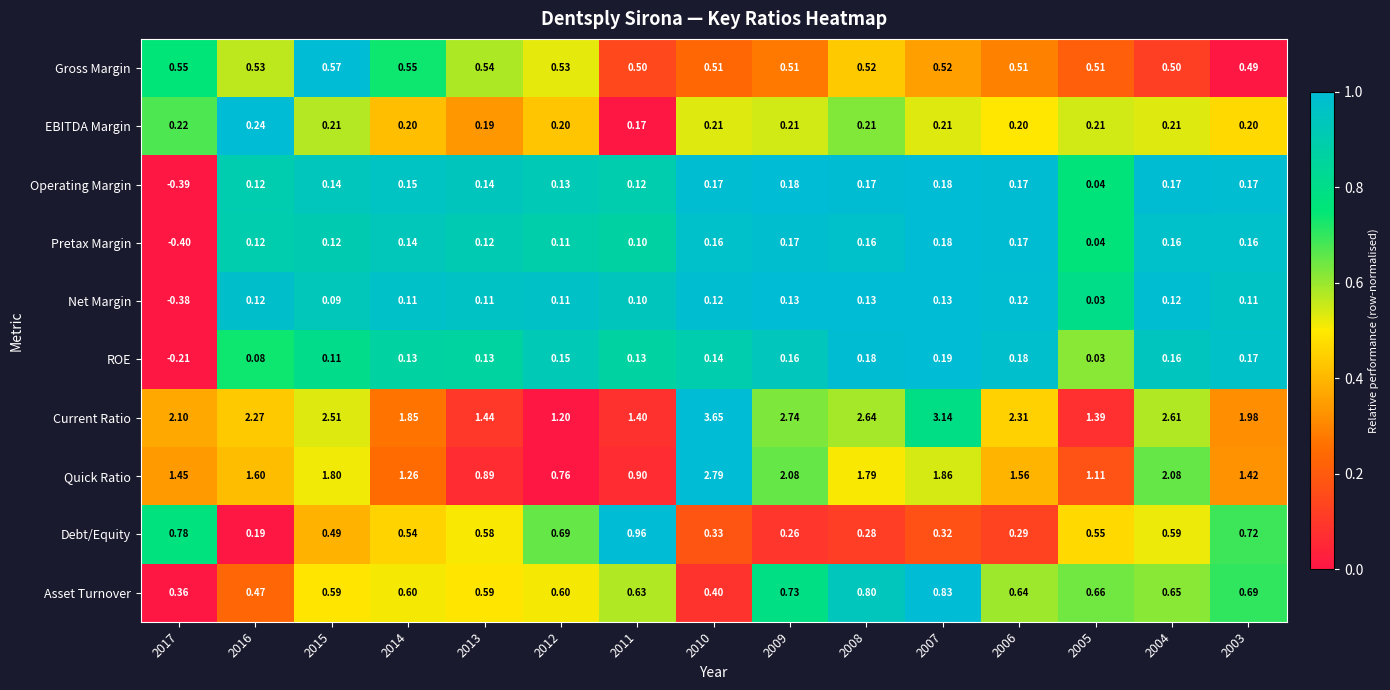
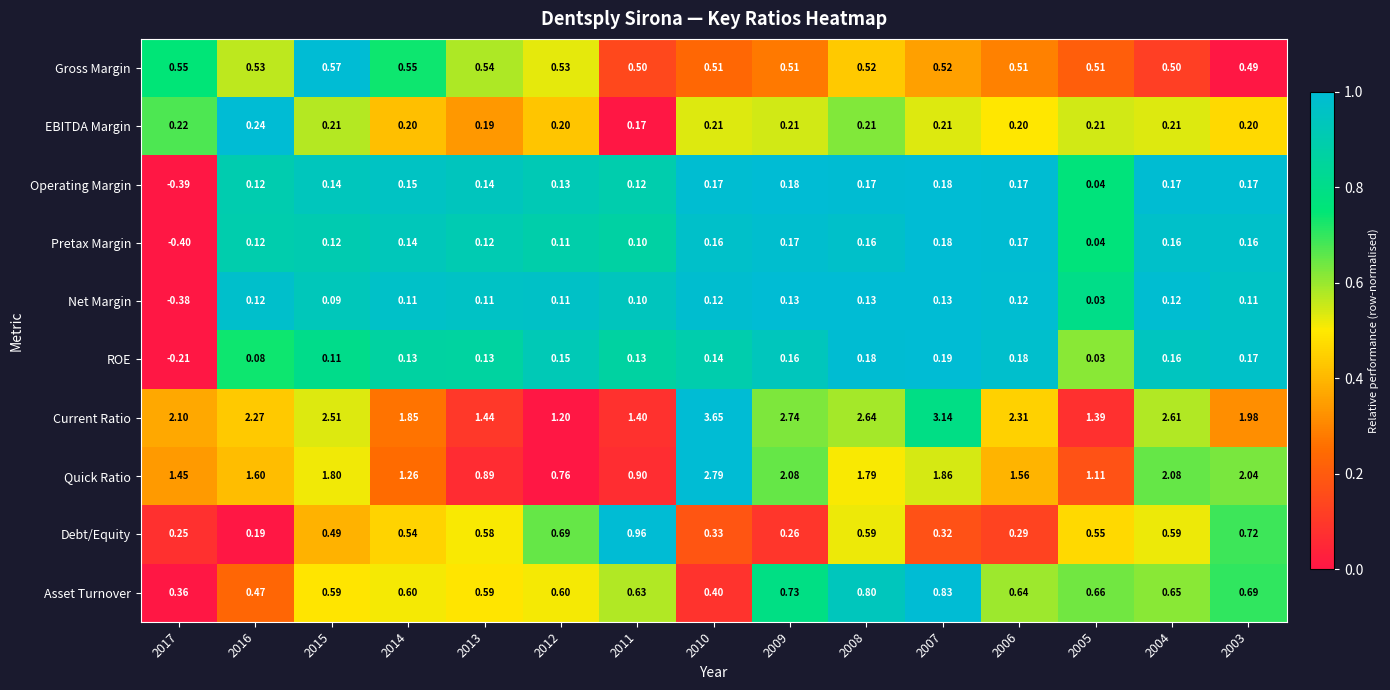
Quick Ratio, 2003: 1.42 -> 2.04
Debt/Equity, 2017: 0.78 -> 0.25
Debt/Equity, 2008: 0.28 -> 0.59
